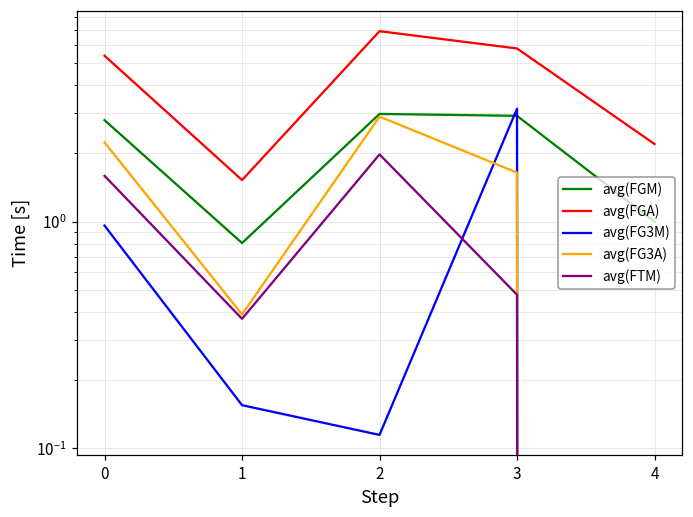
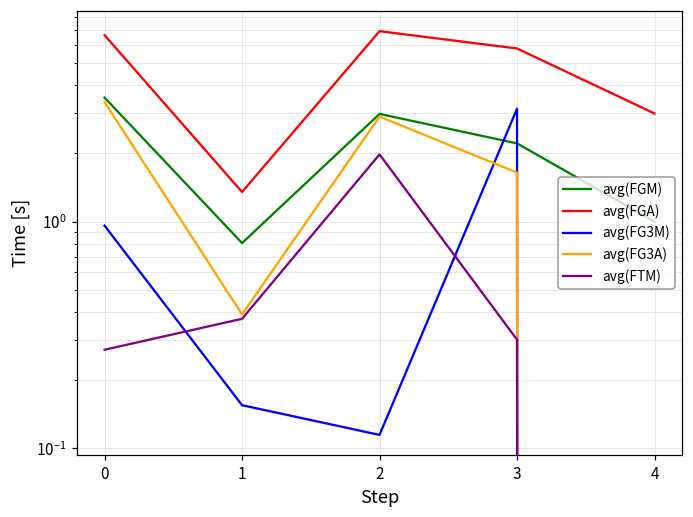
avg(FGM), 0: 2.8 -> 3.5
avg(FGA), 0: 5.4 -> 6.6
avg(FG3A), 0: 2.2 -> 3.4
avg(FTM), 0: 1.6 -> 0.27
avg(FGA), 1: 1.5 -> 1.4
avg(FGM), 3: 2.9 -> 2.2
avg(FTM), 3: 0.48 -> 0.30
avg(FGA), 4: 2.2 -> 3.0
